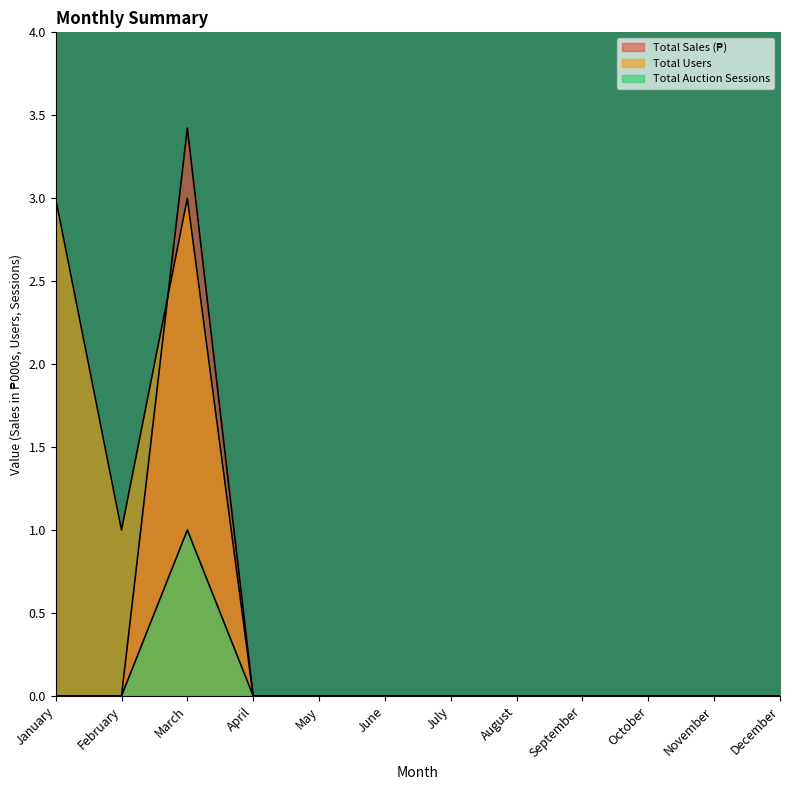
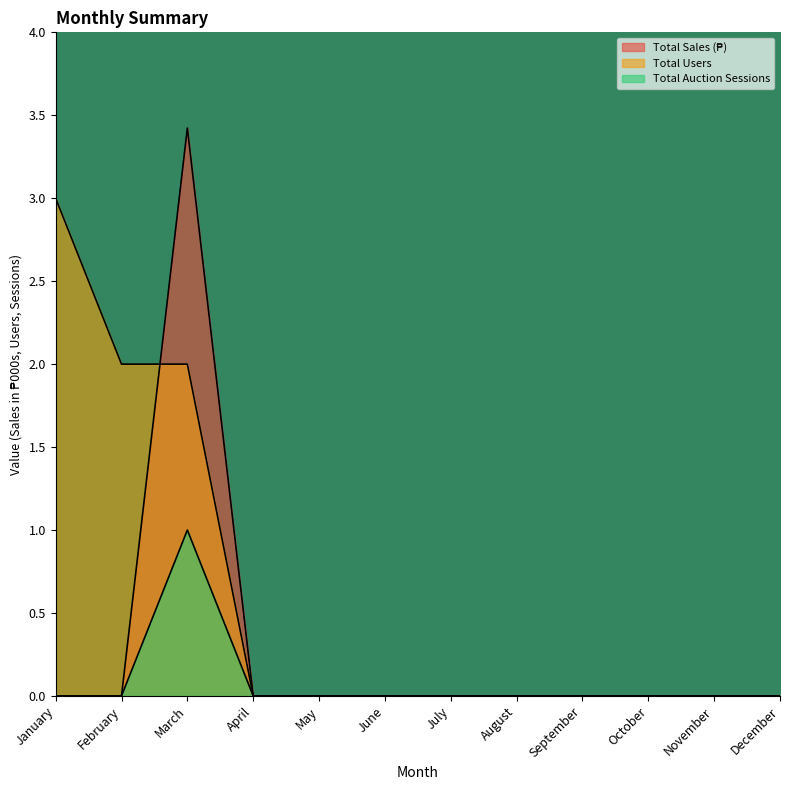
Total Users, February: 1 -> 2
Total Users, March: 3 -> 2
